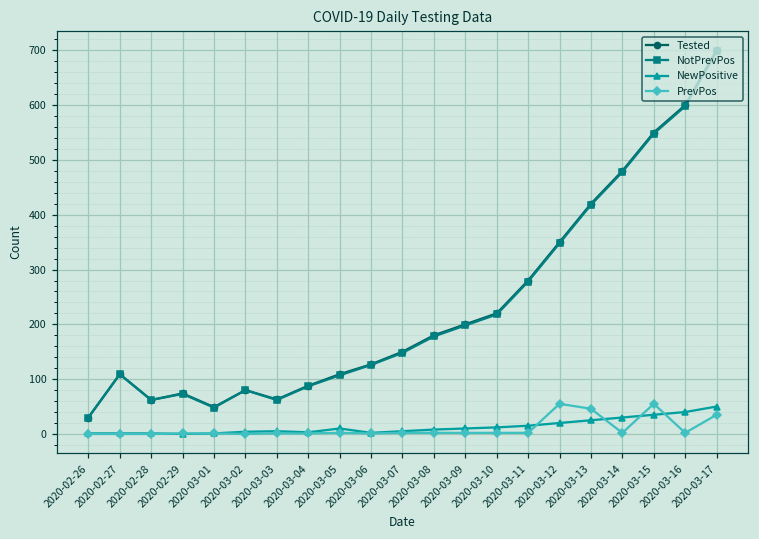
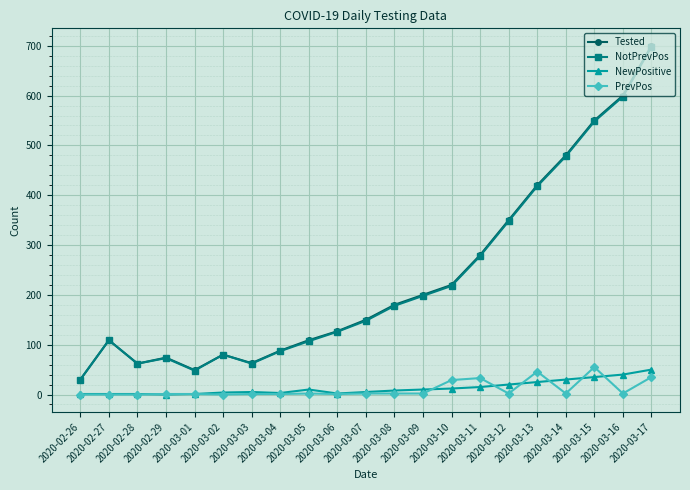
PrevPos, 2020-03-10: 0 -> 30
PrevPos, 2020-03-11: 0 -> 30
PrevPos, 2020-03-12: 60 -> 0
